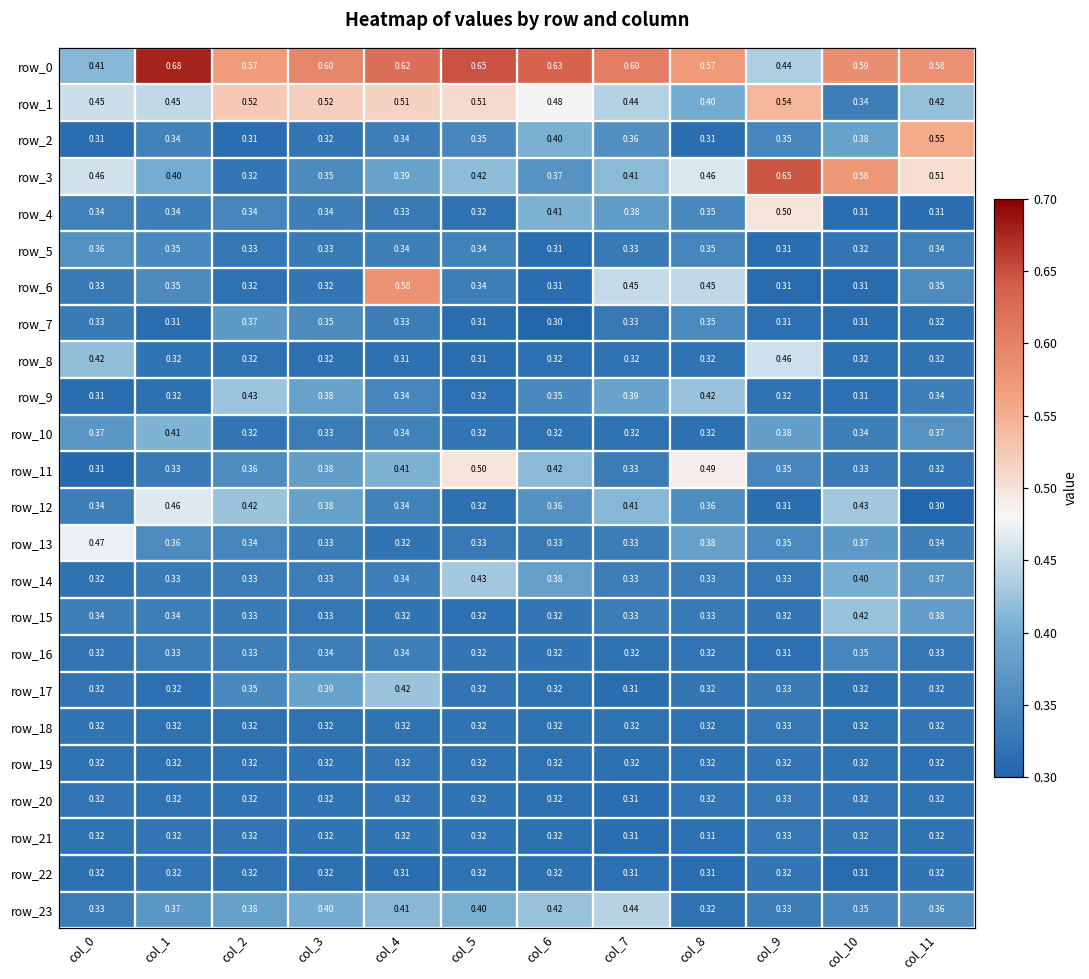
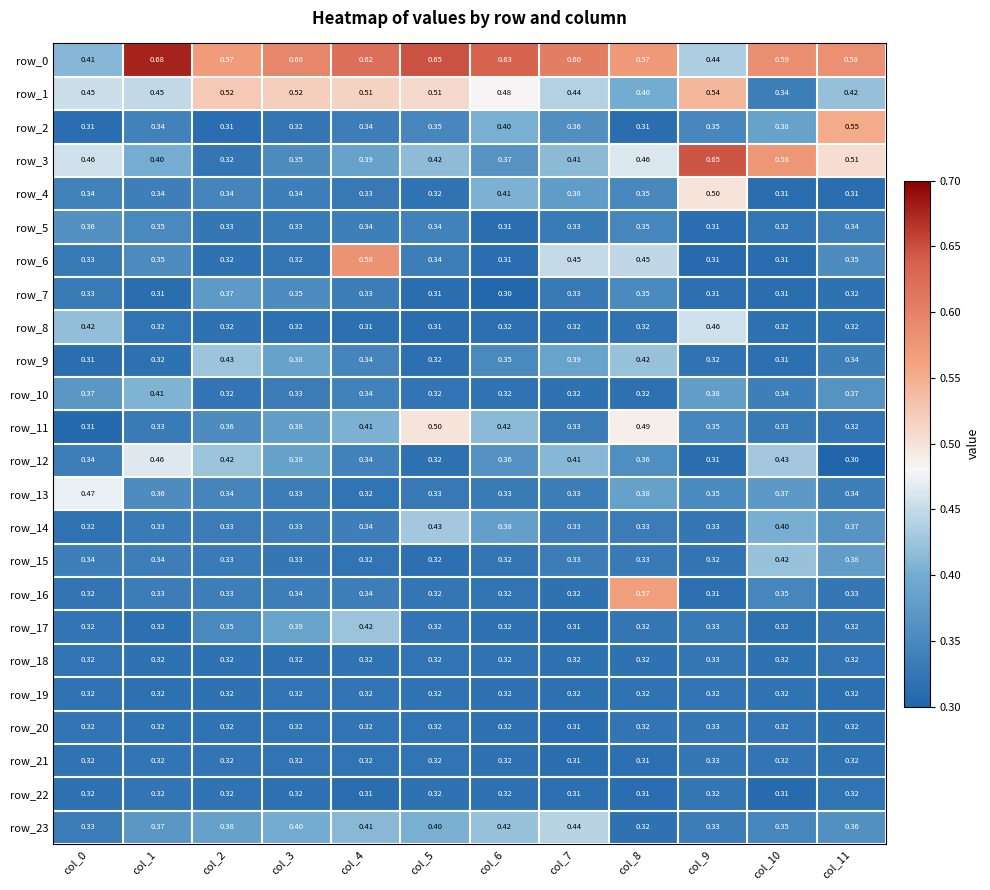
row_16, col_8: 0.32 -> 0.57
